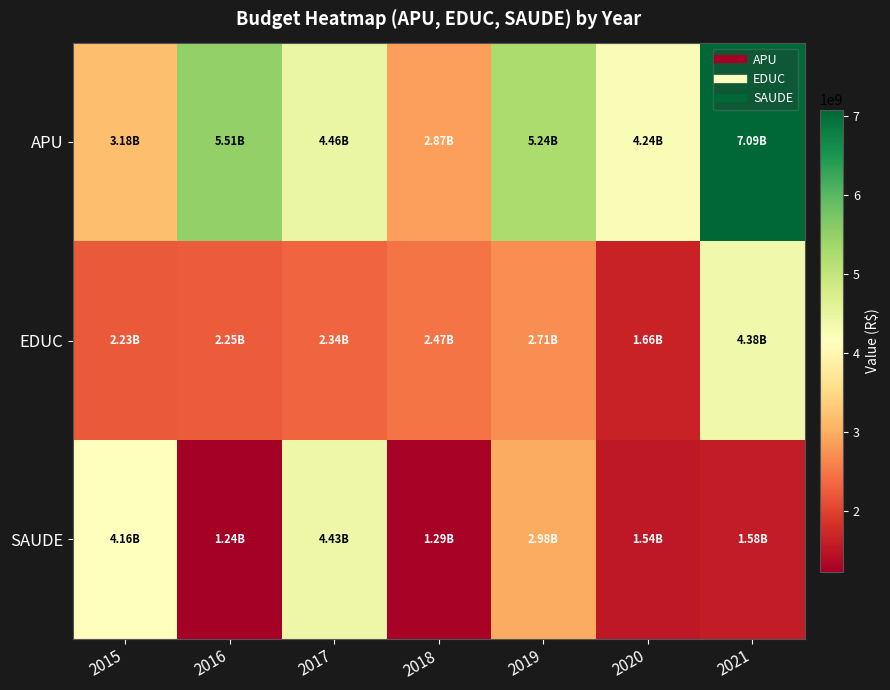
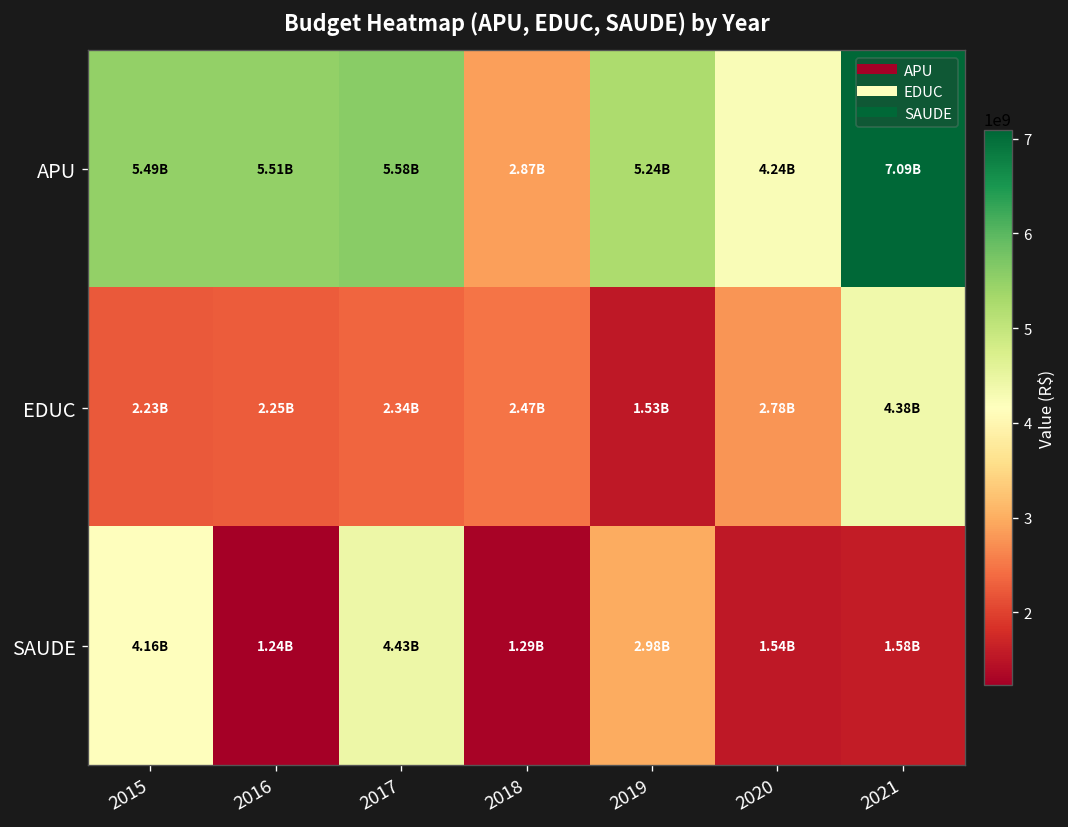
APU, 2015: 3.18B -> 5.49B
APU, 2017: 4.46B -> 5.58B
EDUC, 2019: 2.71B -> 1.53B
EDUC, 2020: 1.66B -> 2.78B
